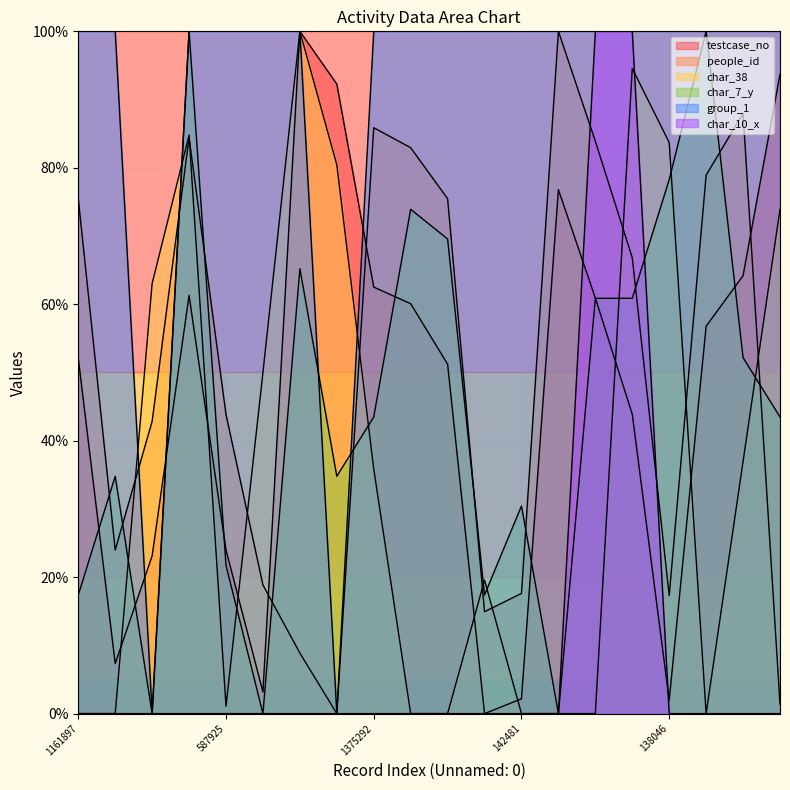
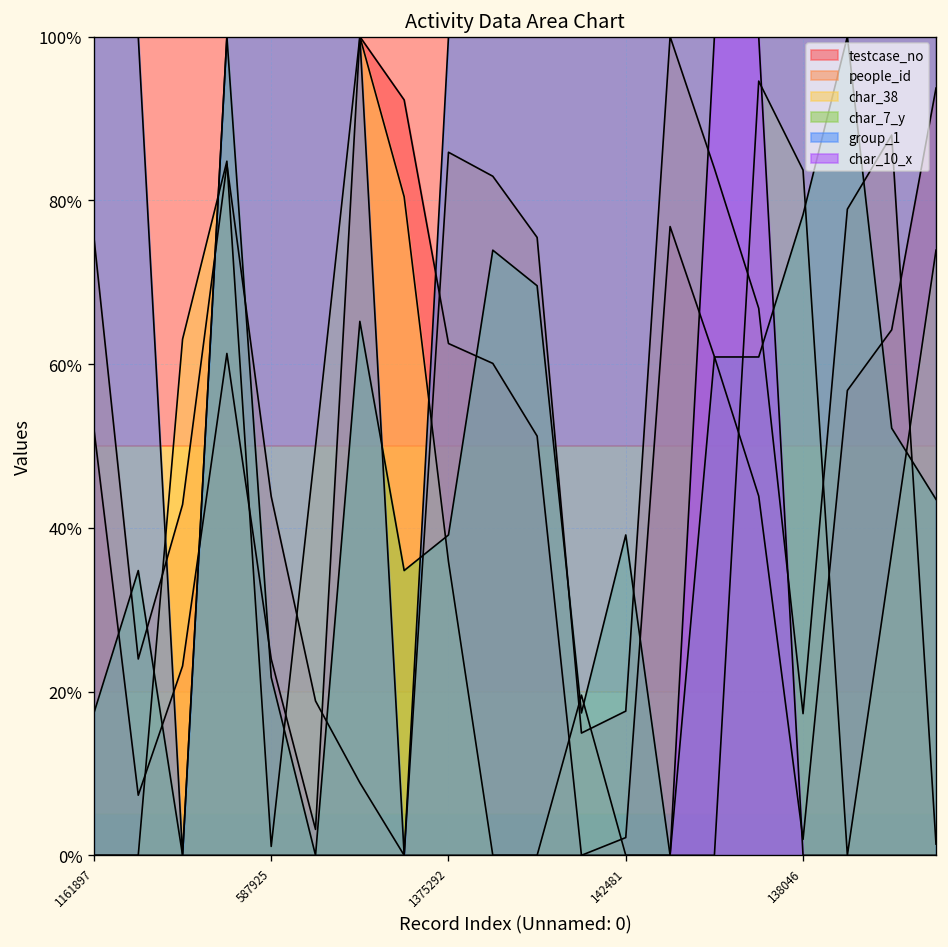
char_7_y, 1375292: 43% -> 39%
char_7_y, 142481: 30% -> 39%
